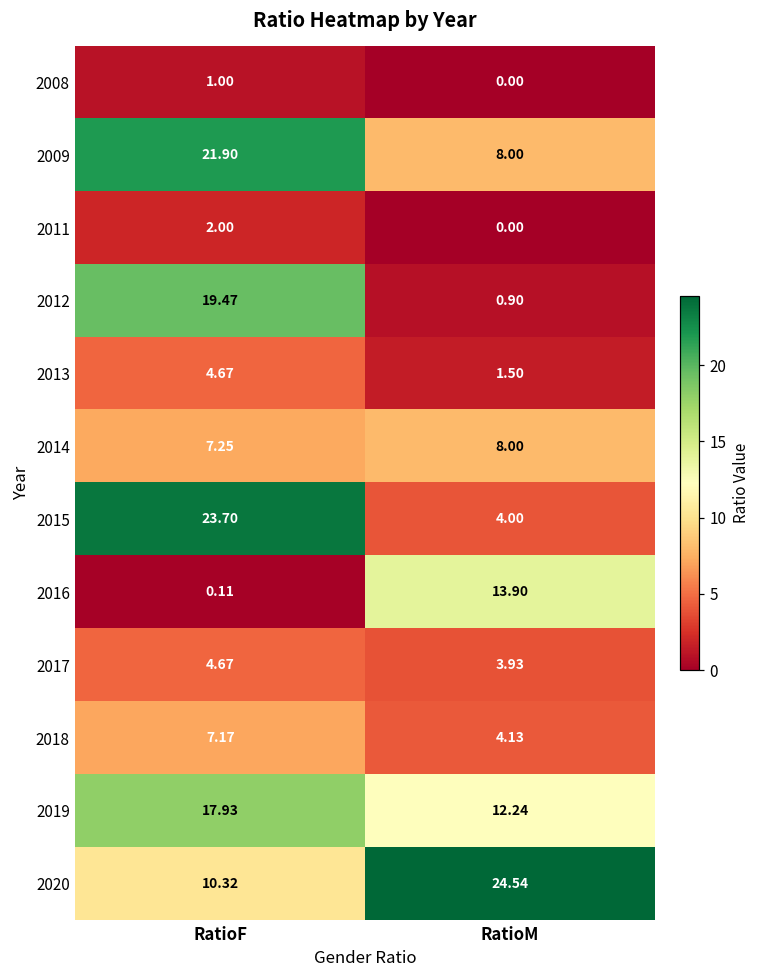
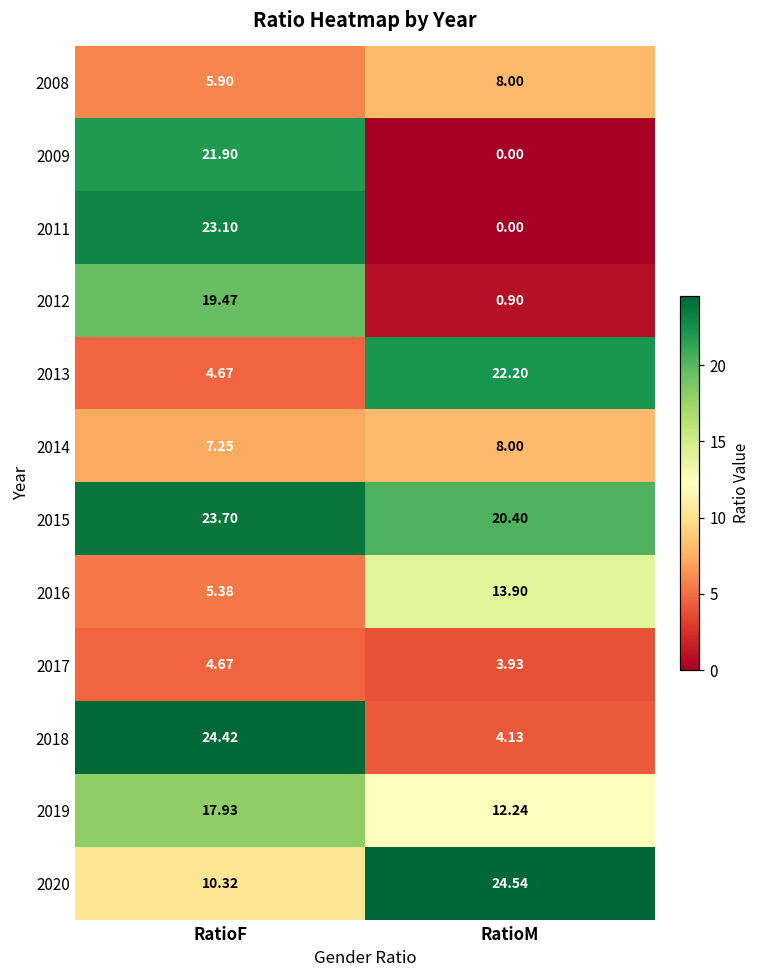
2008, RatioF: 1.00 -> 5.90
2008, RatioM: 0.00 -> 8.00
2009, RatioM: 8.00 -> 0.00
2011, RatioF: 2.00 -> 23.10
2013, RatioM: 1.50 -> 22.20
2015, RatioM: 4.00 -> 20.40
2016, RatioF: 0.11 -> 5.38
2018, RatioF: 7.17 -> 24.42
